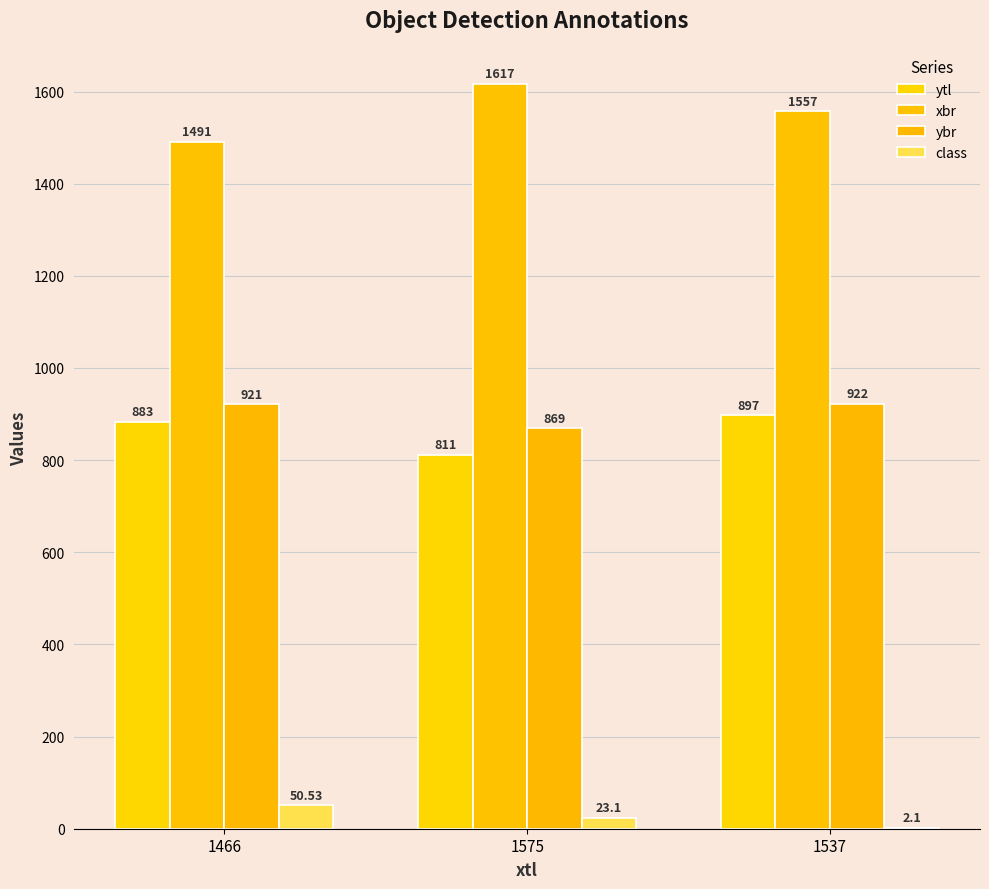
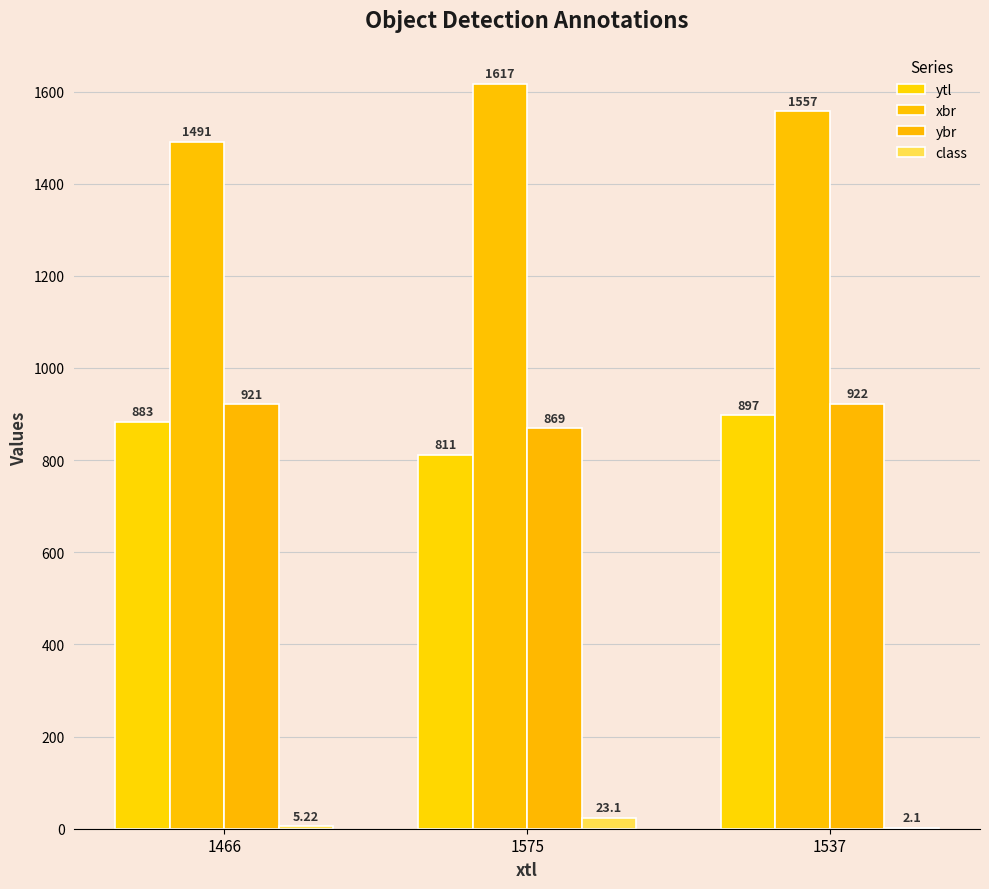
class, 1466: 50.53 -> 5.22
